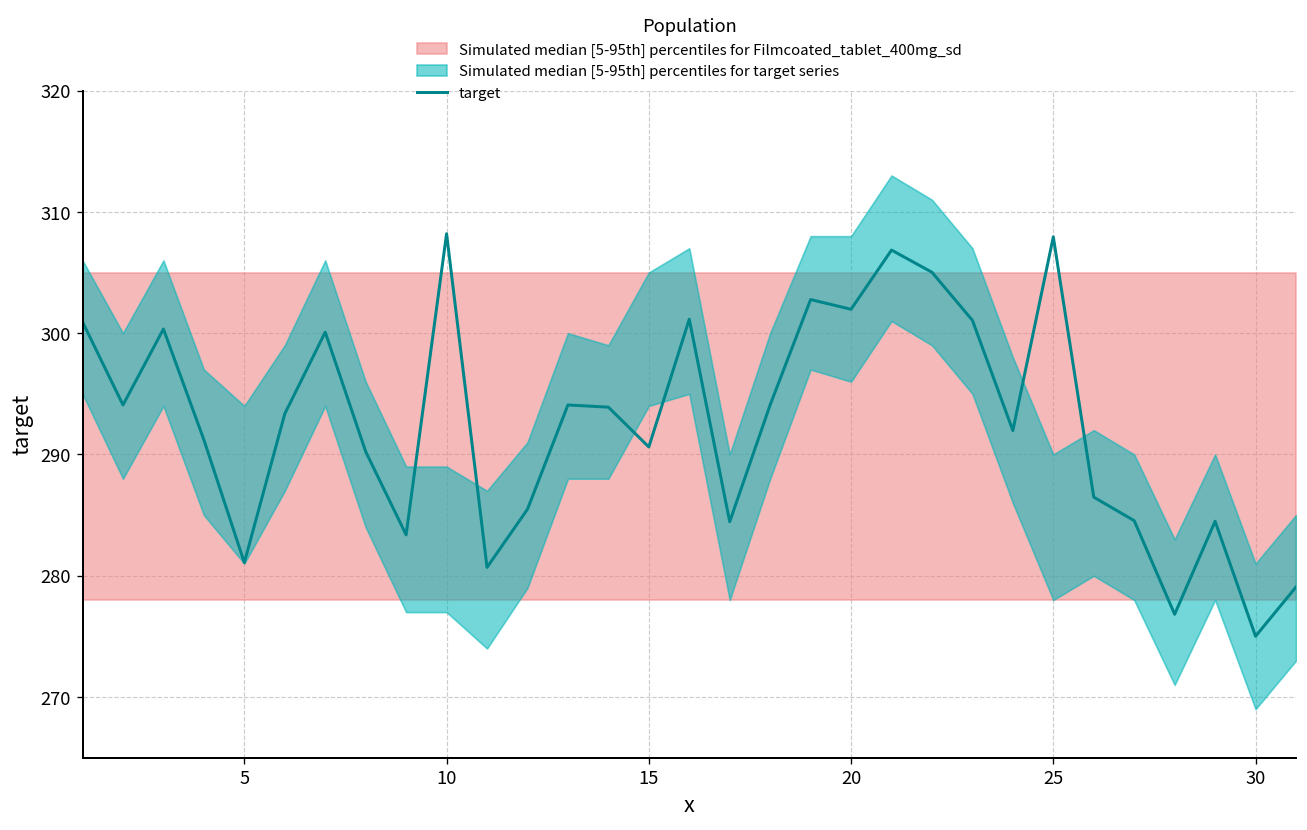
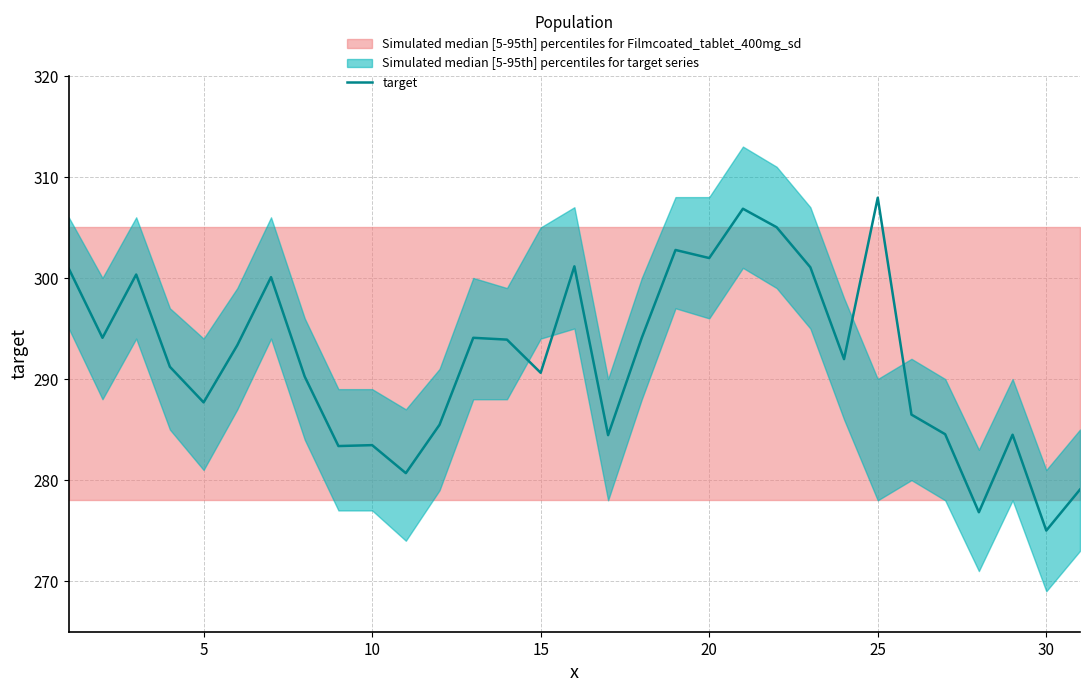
target, 5: 281.1 -> 287.7
target, 10: 308.2 -> 283.5
